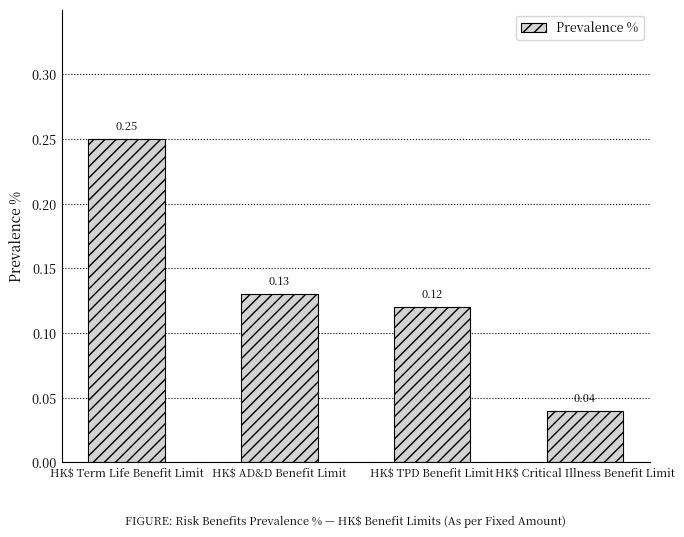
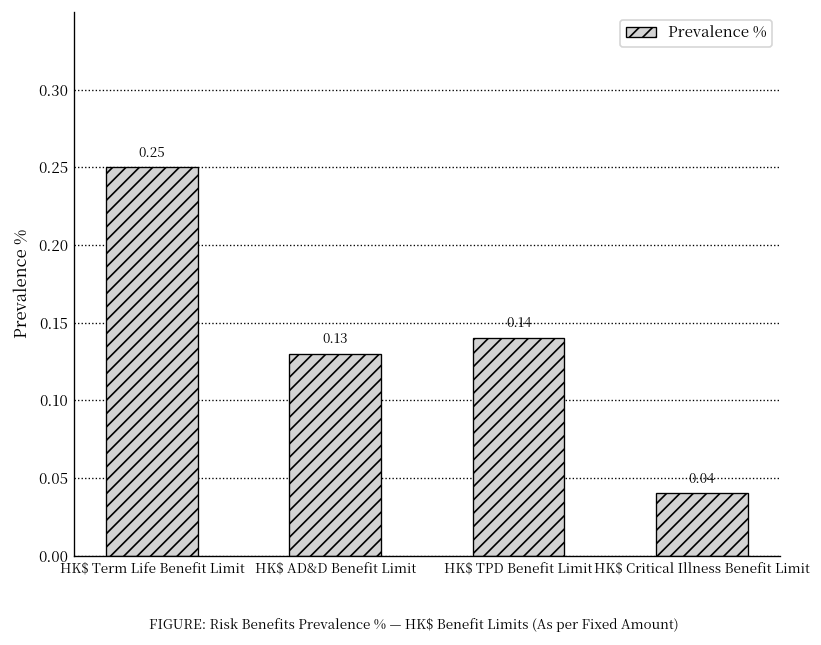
HK$ TPD Benefit Limit: 0.12 -> 0.14
